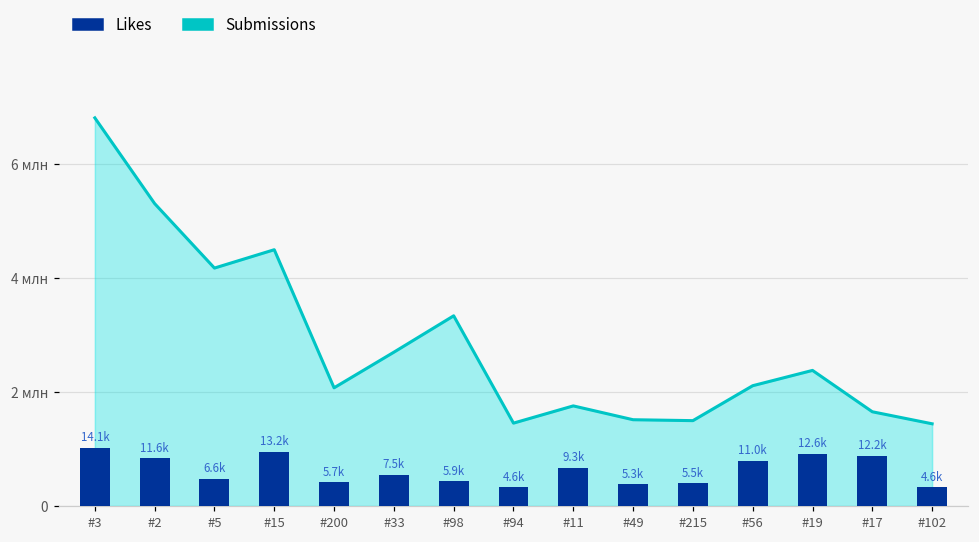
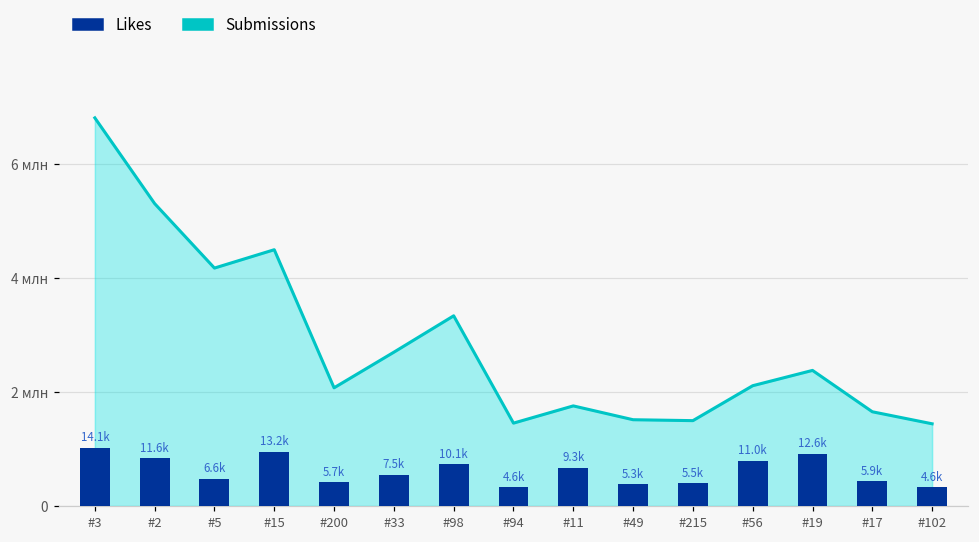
Likes, #98: 5.9k -> 10.1k
Likes, #17: 12.2k -> 5.9k
